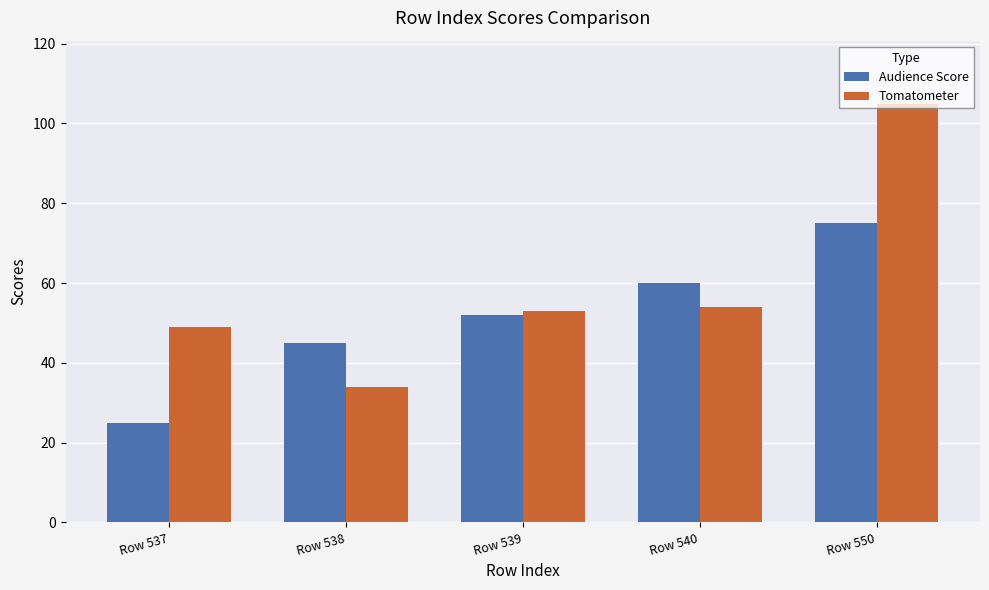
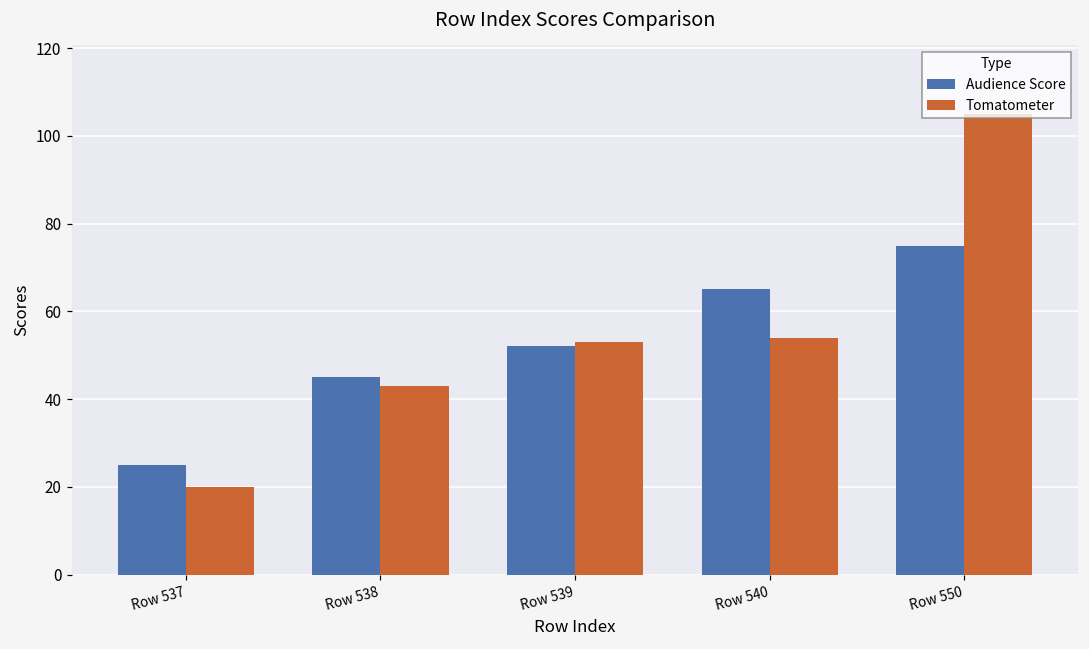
Tomatometer, Row 537: 49 -> 20
Tomatometer, Row 538: 34 -> 43
Audience Score, Row 540: 60 -> 65
